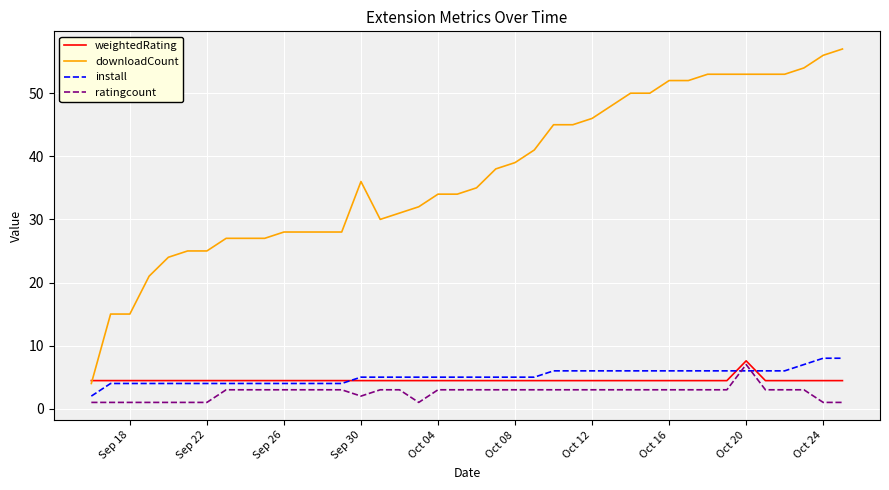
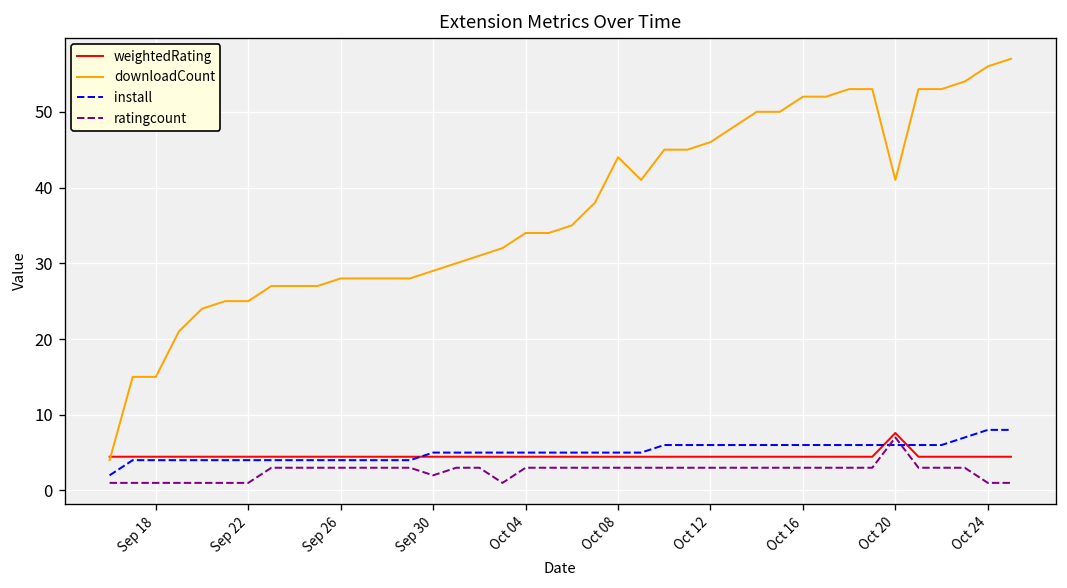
downloadCount, Sep 30: 36 -> 29
downloadCount, Oct 08: 39 -> 44
downloadCount, Oct 20: 53 -> 41
